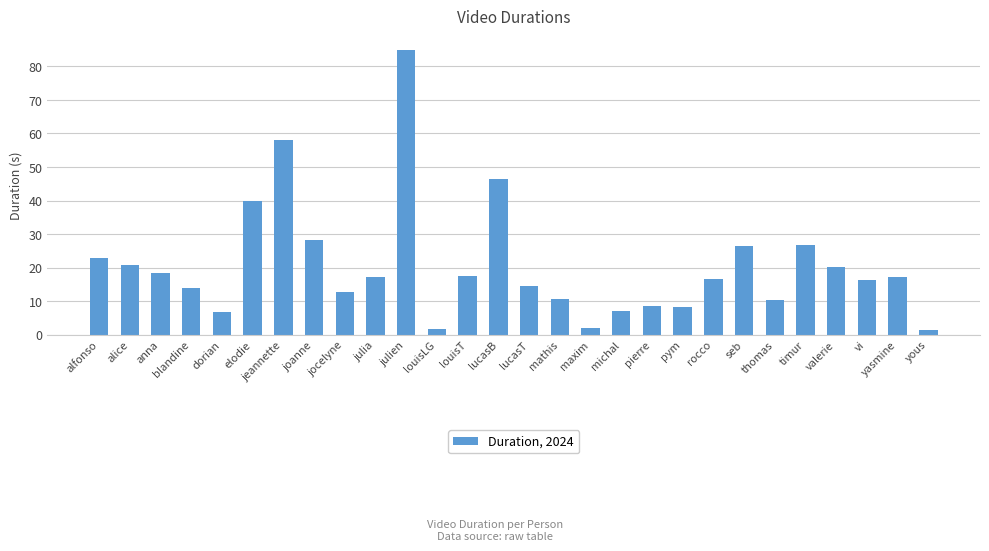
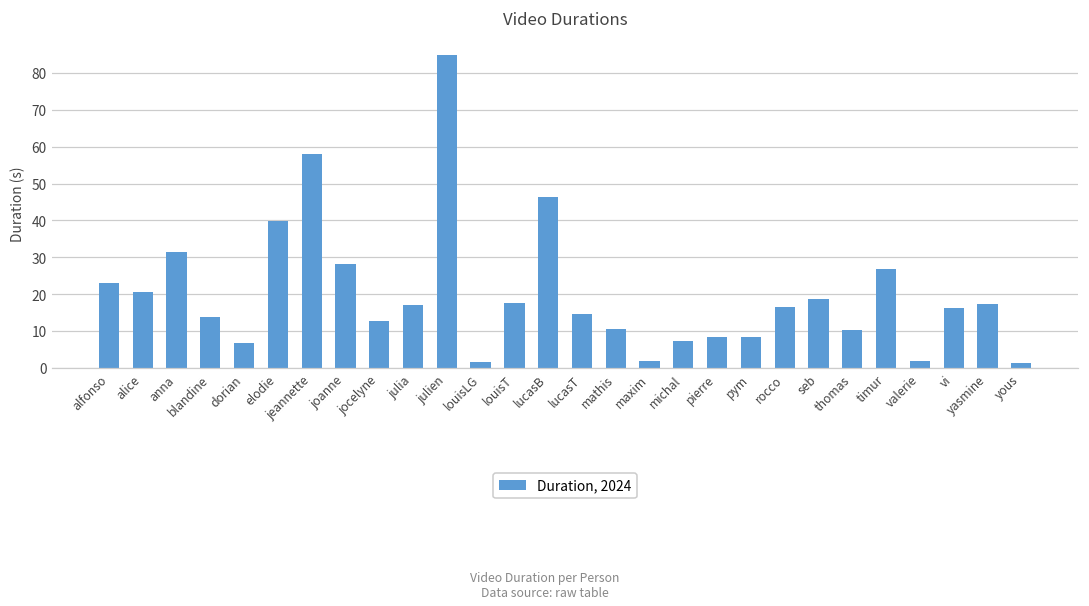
anna: 18 -> 32
seb: 26 -> 19
valerie: 20 -> 2
